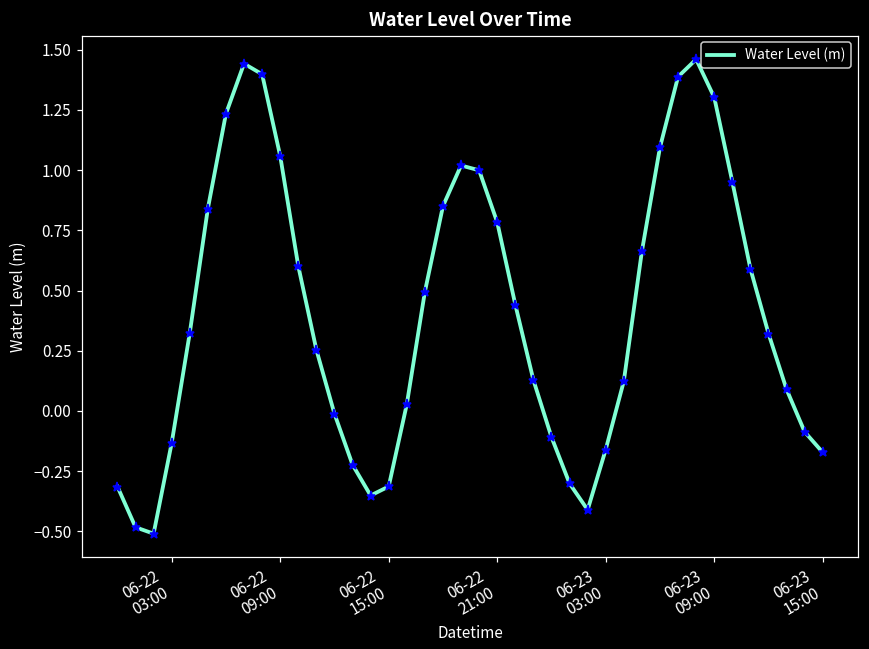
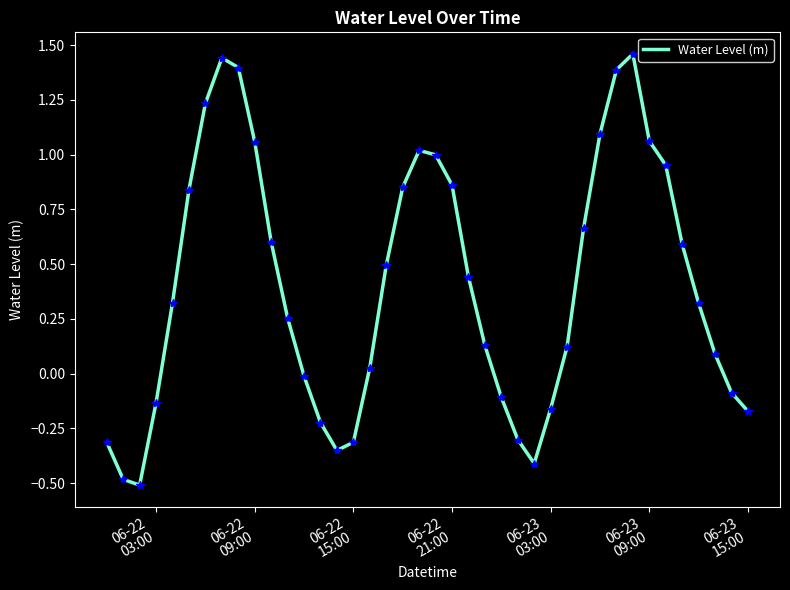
06-22 21:00: 0.78 -> 0.86
06-23 09:00: 1.30 -> 1.06
